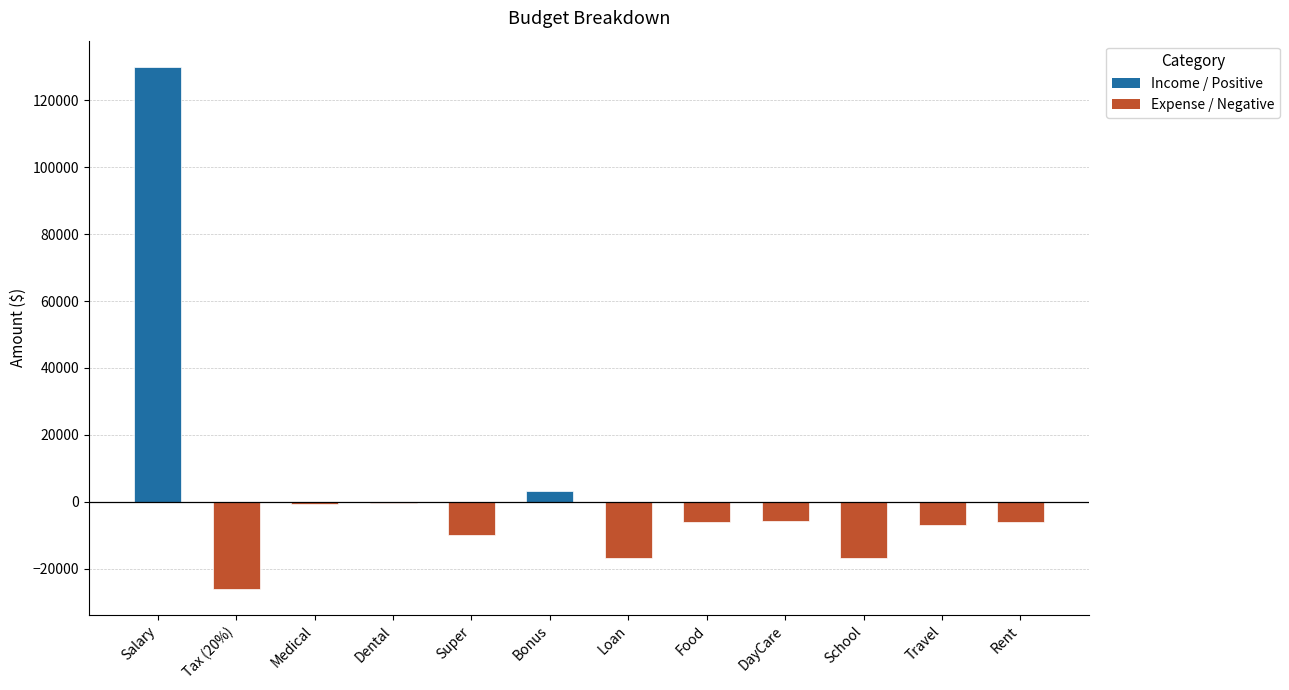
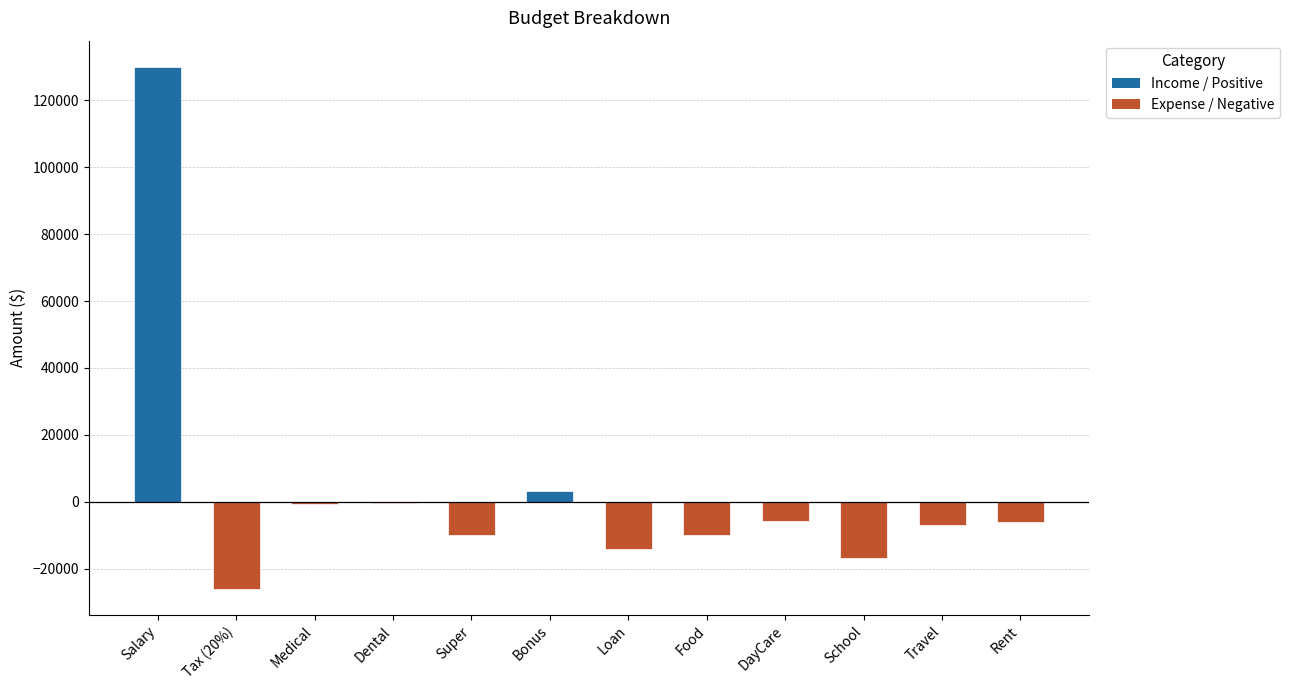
Loan: -17000 -> -14000
Food: -6000 -> -10000
